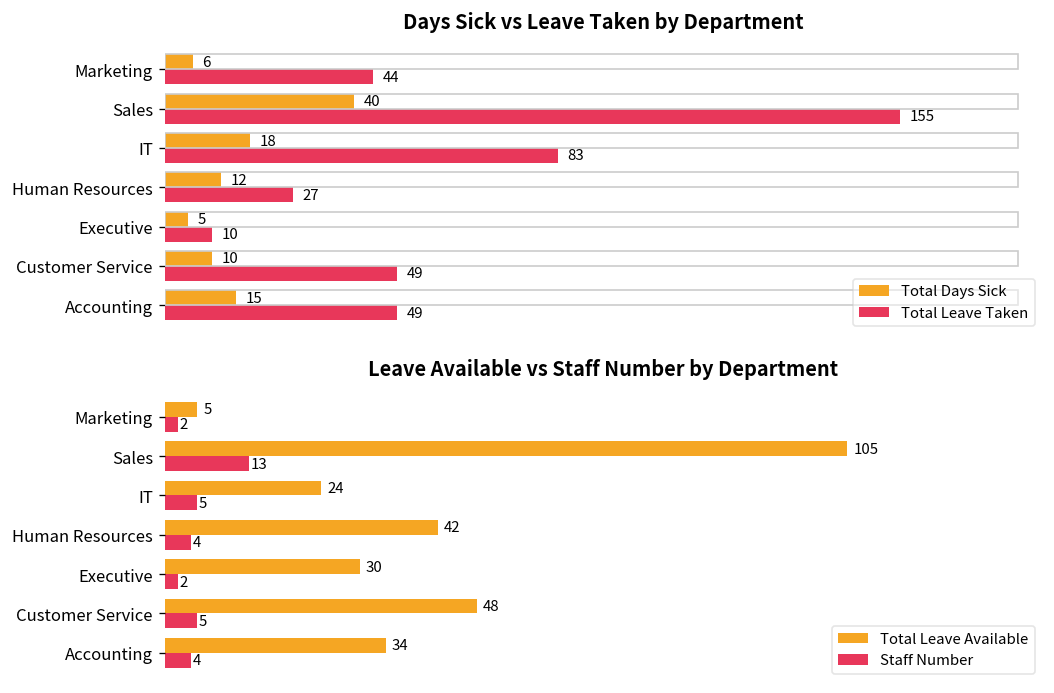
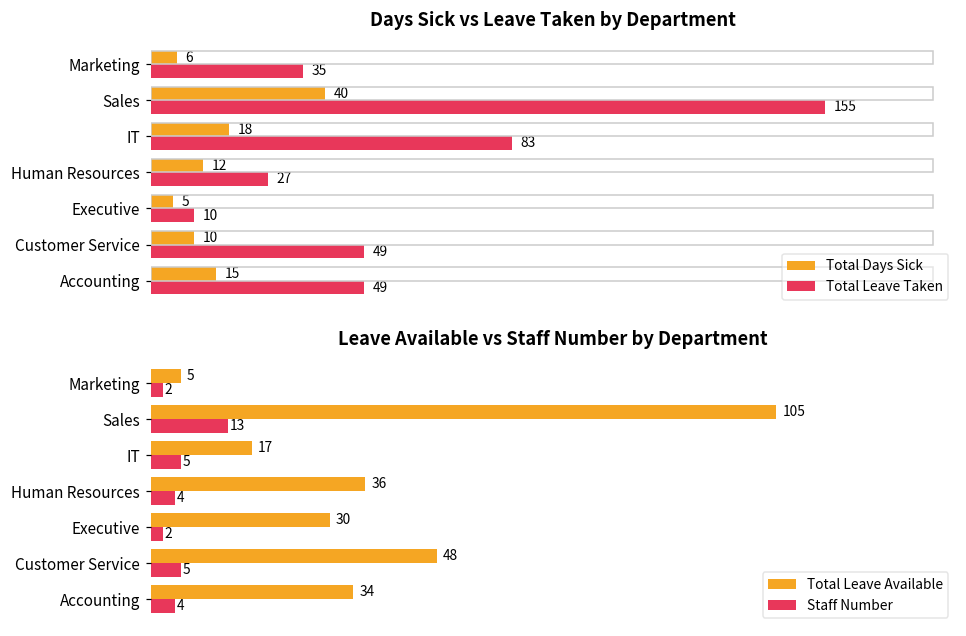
Days Sick vs Leave Taken by Department, Total Leave Taken, Marketing: 44 -> 35
Leave Available vs Staff Number by Department, Total Leave Available, IT: 24 -> 17
Leave Available vs Staff Number by Department, Total Leave Available, Human Resources: 42 -> 36
